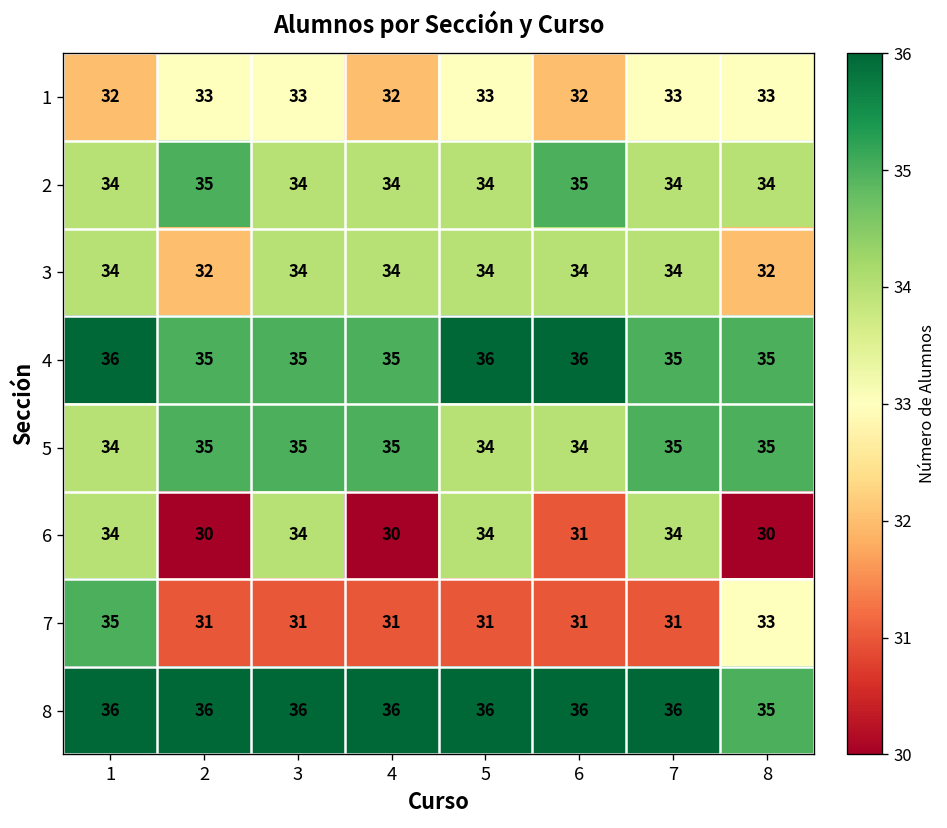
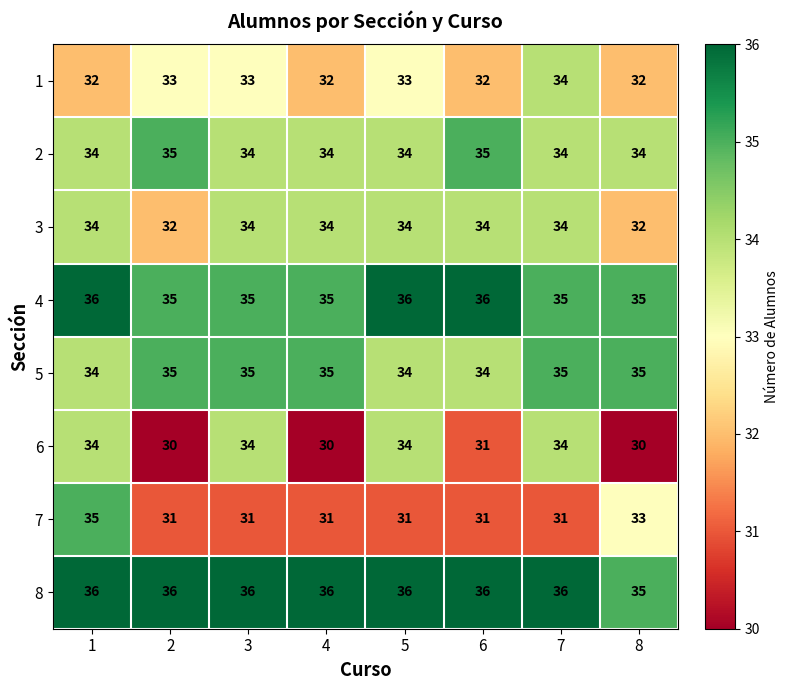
1, 7: 33 -> 34
1, 8: 33 -> 32
